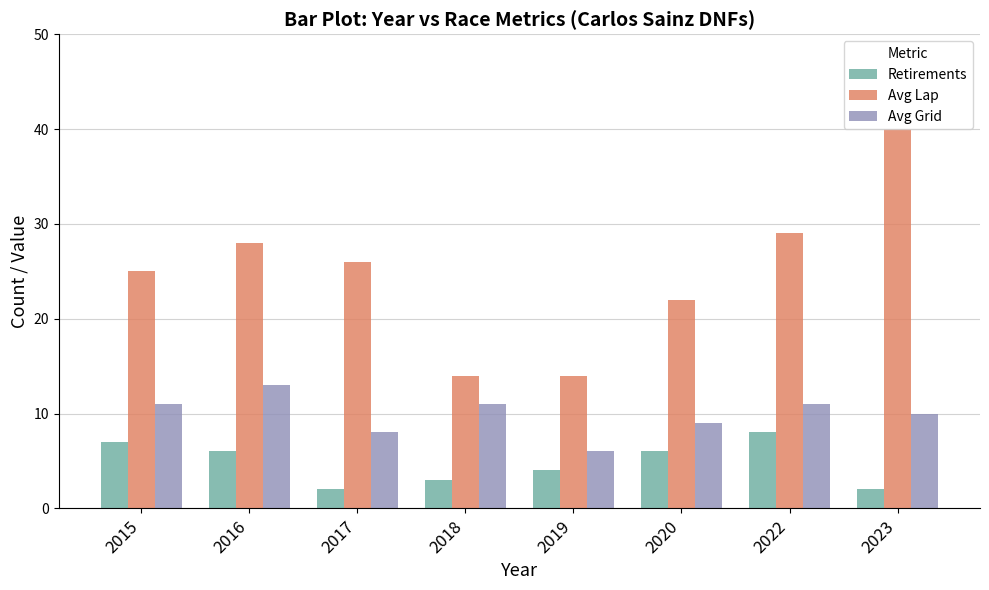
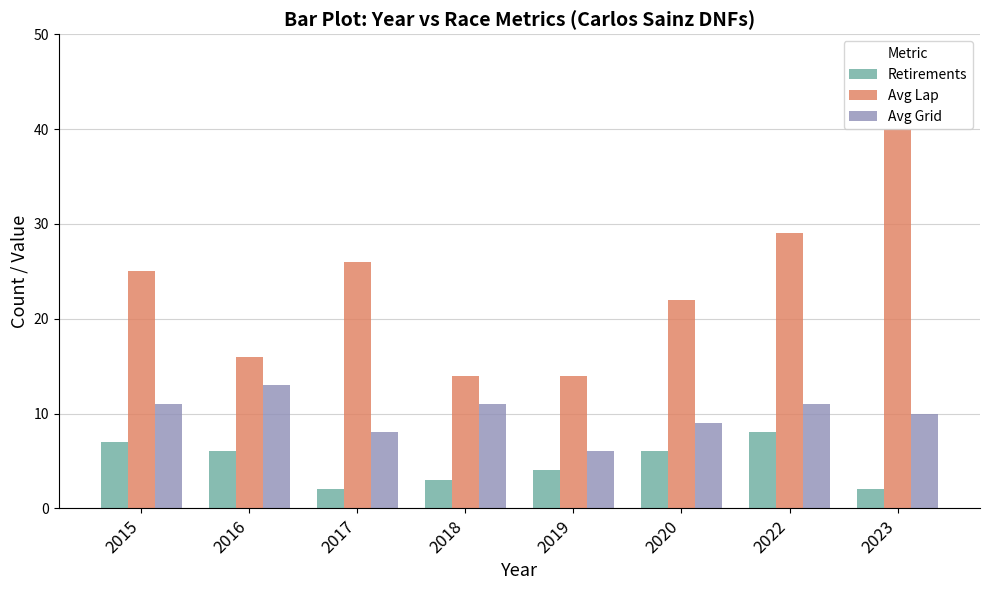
Avg Lap, 2016: 28 -> 16
